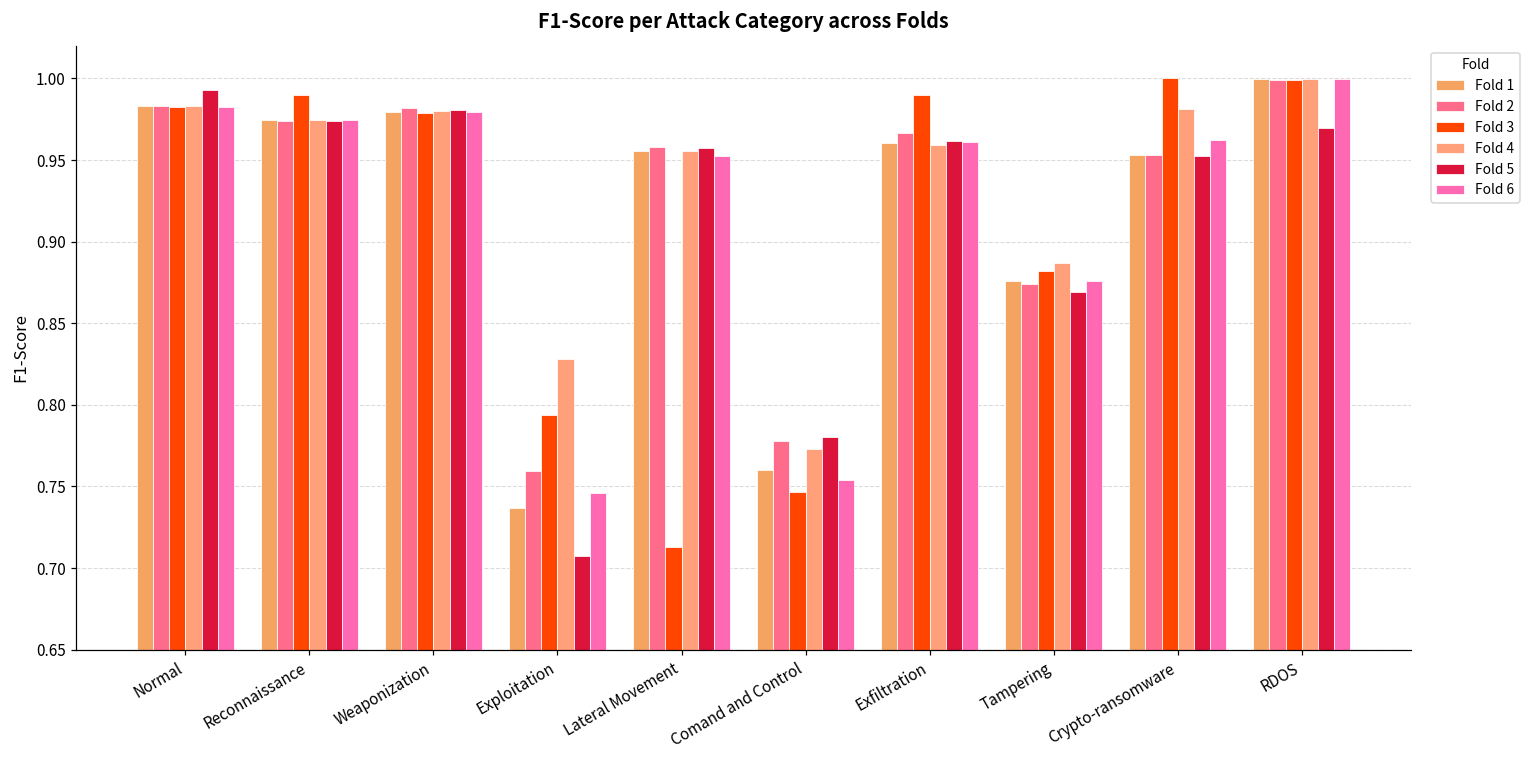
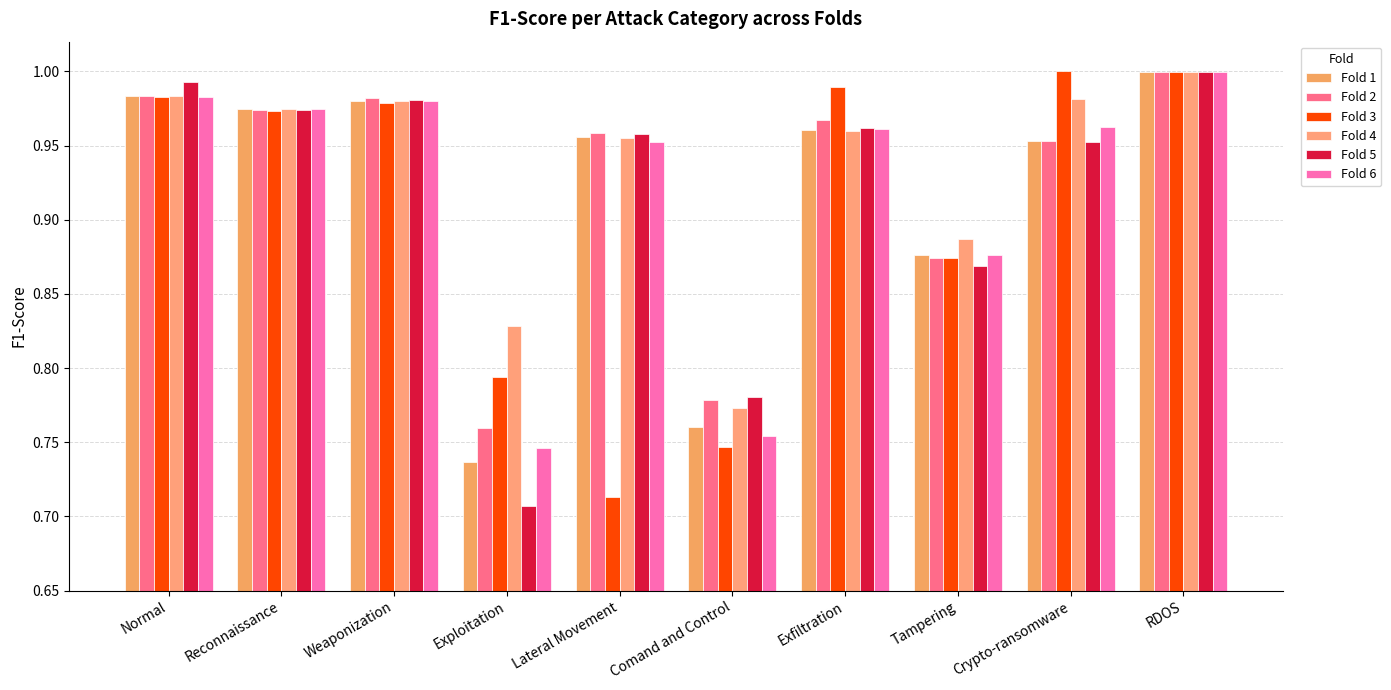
Fold 3, Reconnaissance: 0.990 -> 0.973
Fold 3, Tampering: 0.882 -> 0.874
Fold 5, RDOS: 0.970 -> 0.999
